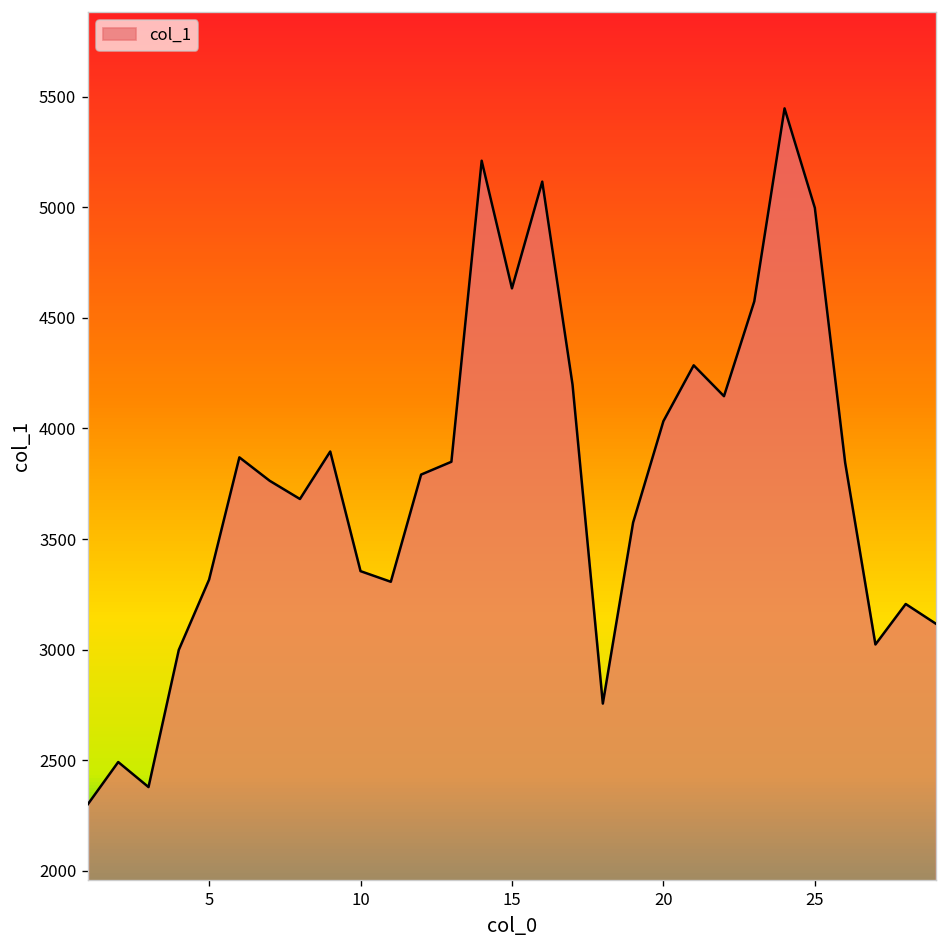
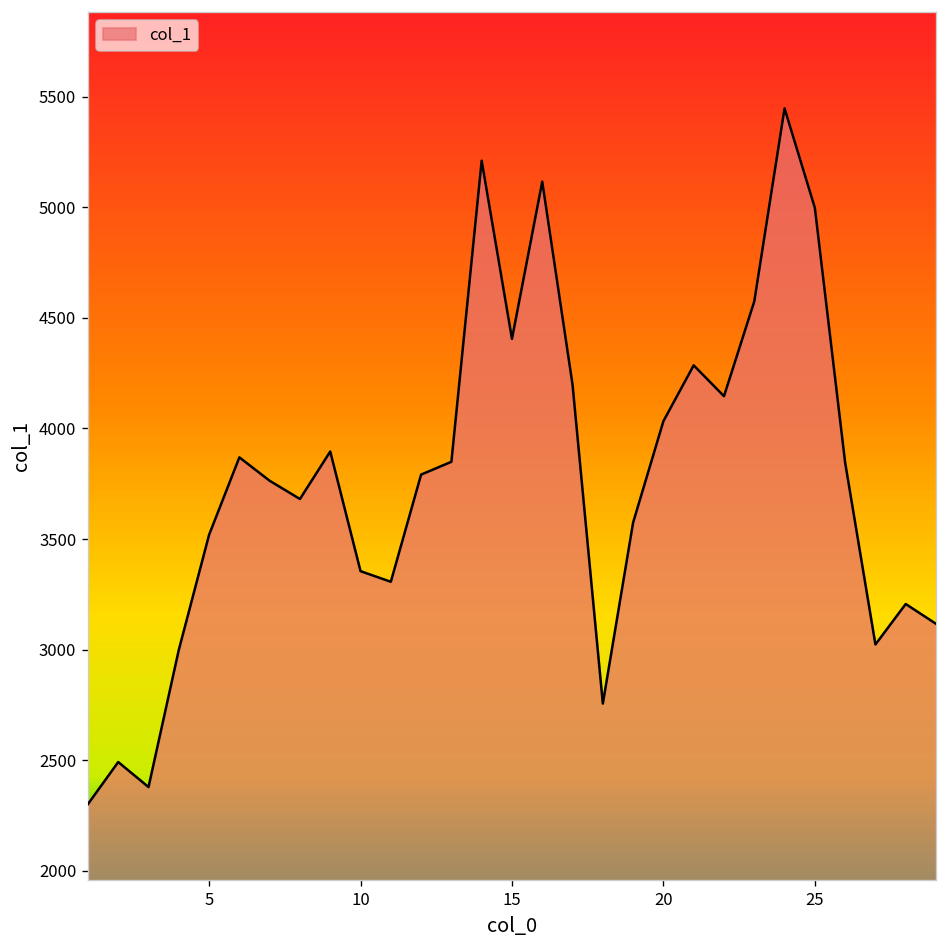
5: 3320 -> 3520
15: 4630 -> 4410
